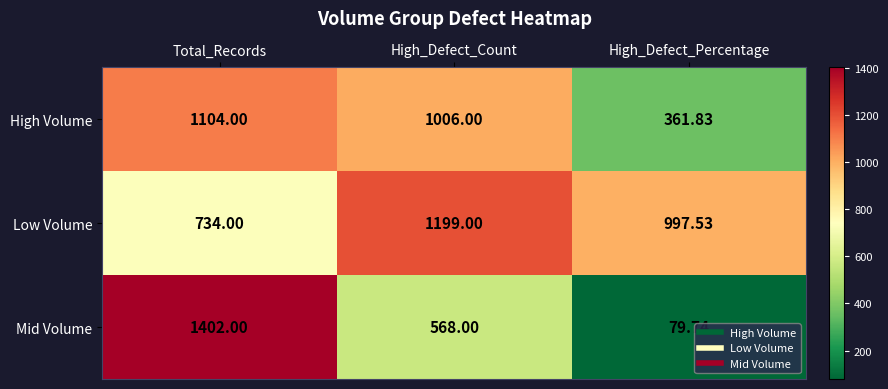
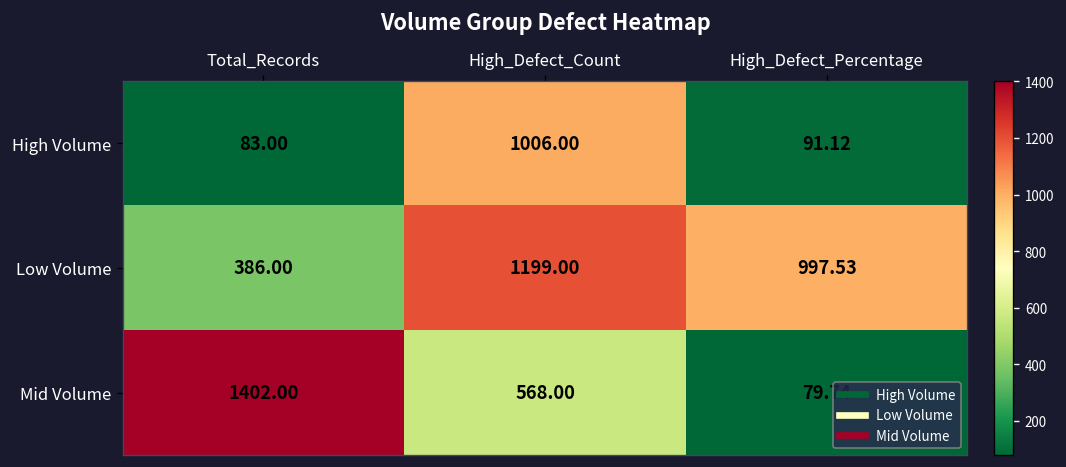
High Volume, Total_Records: 1104.00 -> 83.00
High Volume, High_Defect_Percentage: 361.83 -> 91.12
Low Volume, Total_Records: 734.00 -> 386.00
